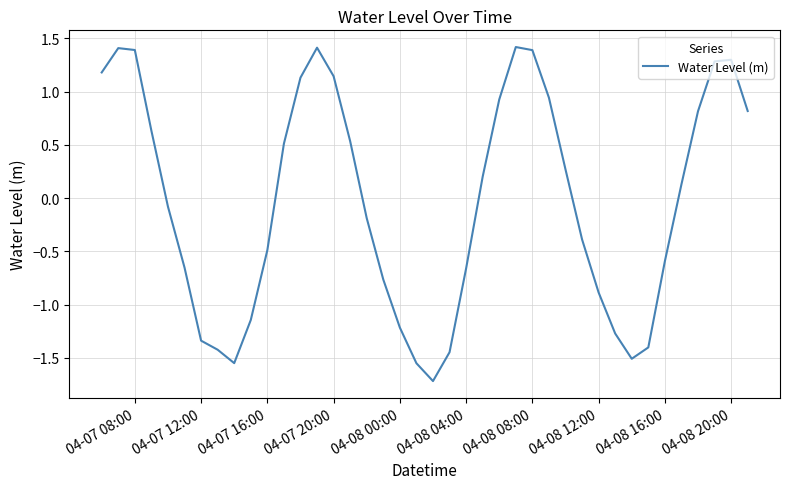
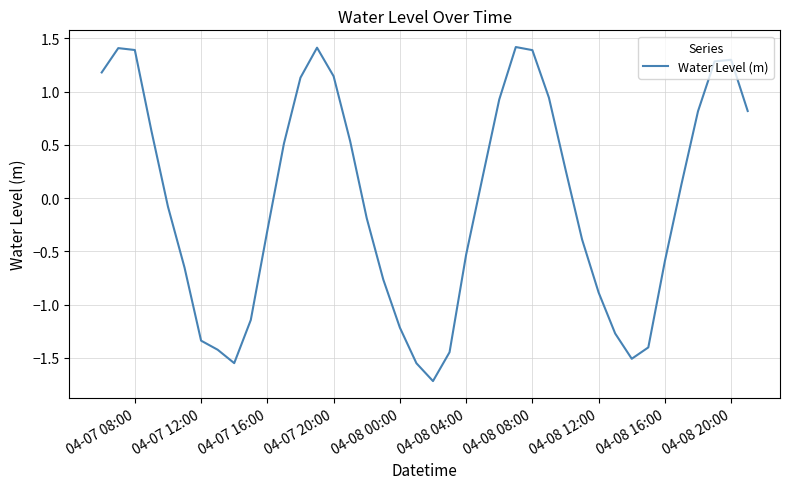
04-07 16:00: -0.49 -> -0.30
04-08 04:00: -0.66 -> -0.53
